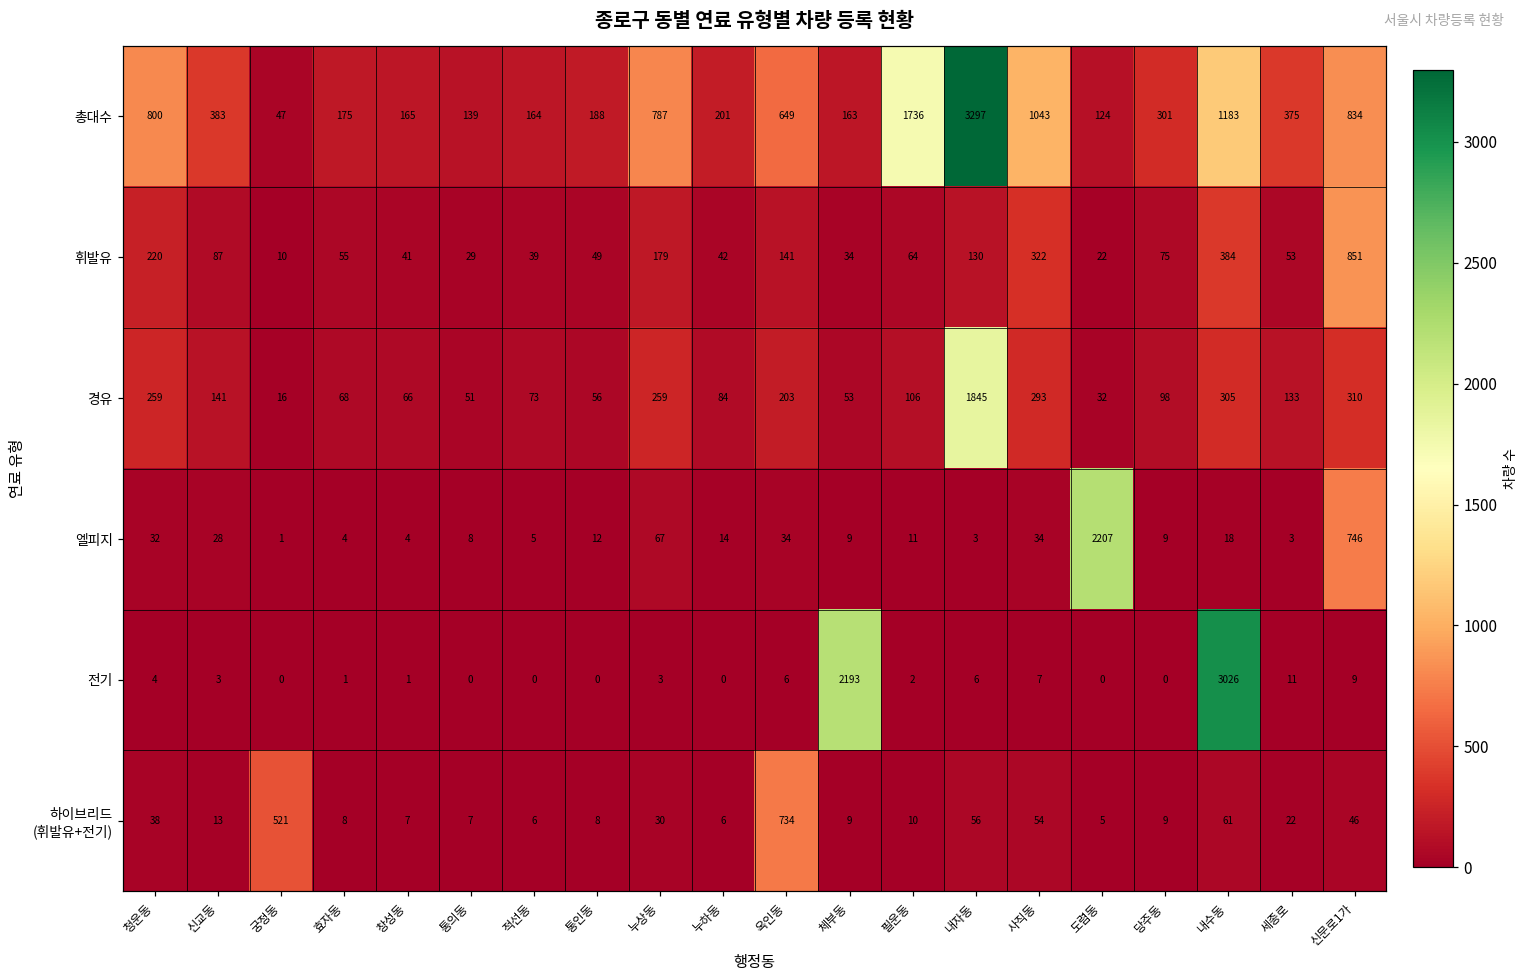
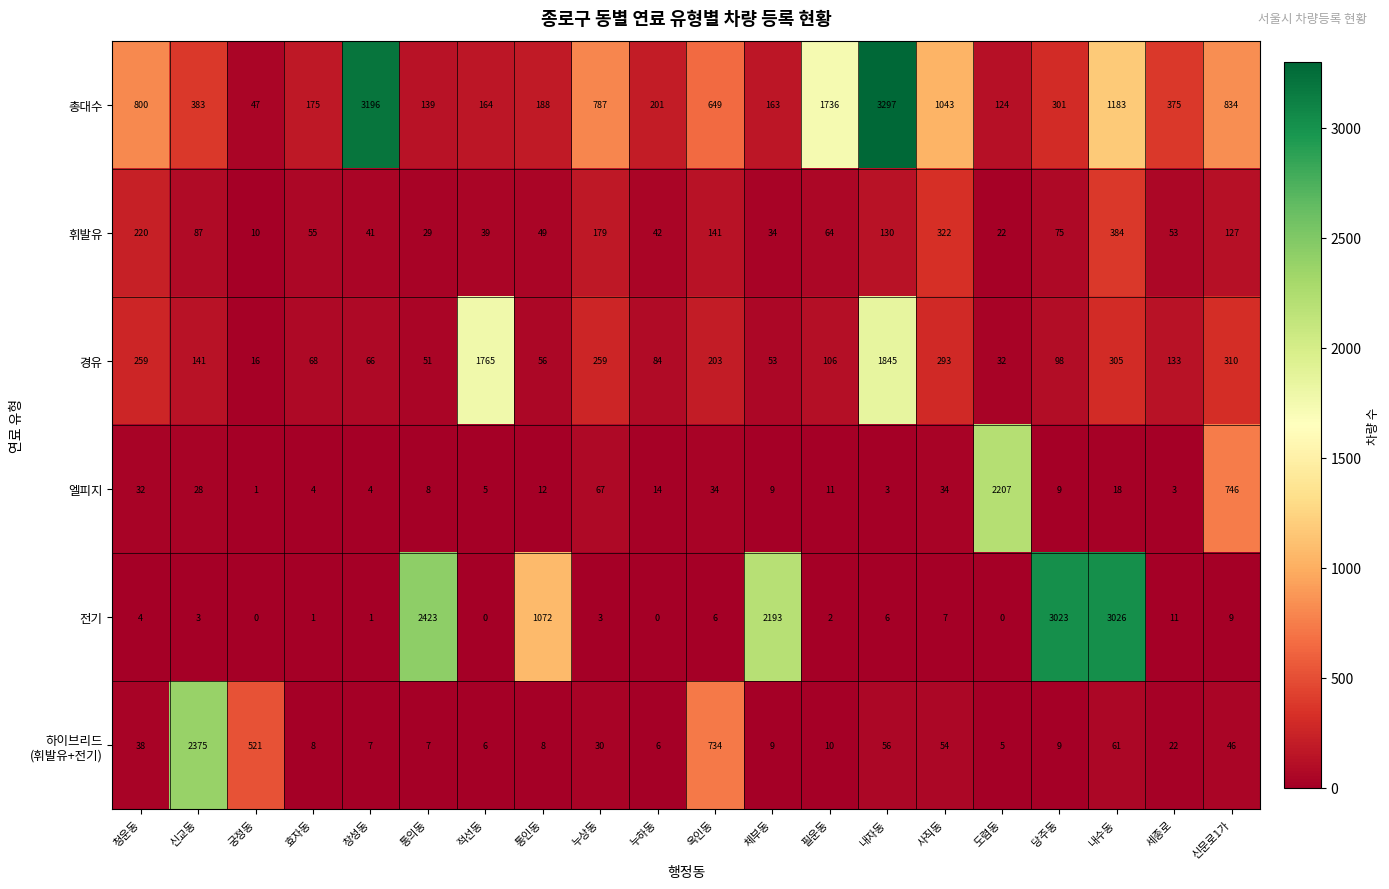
총대수, 창성동: 165 -> 3196
휘발유, 신문로1가: 851 -> 127
경유, 적선동: 73 -> 1765
전기, 통의동: 0 -> 2423
전기, 통인동: 0 -> 1072
전기, 당주동: 0 -> 3023
하이브리드 (휘발유+전기), 신교동: 13 -> 2375
